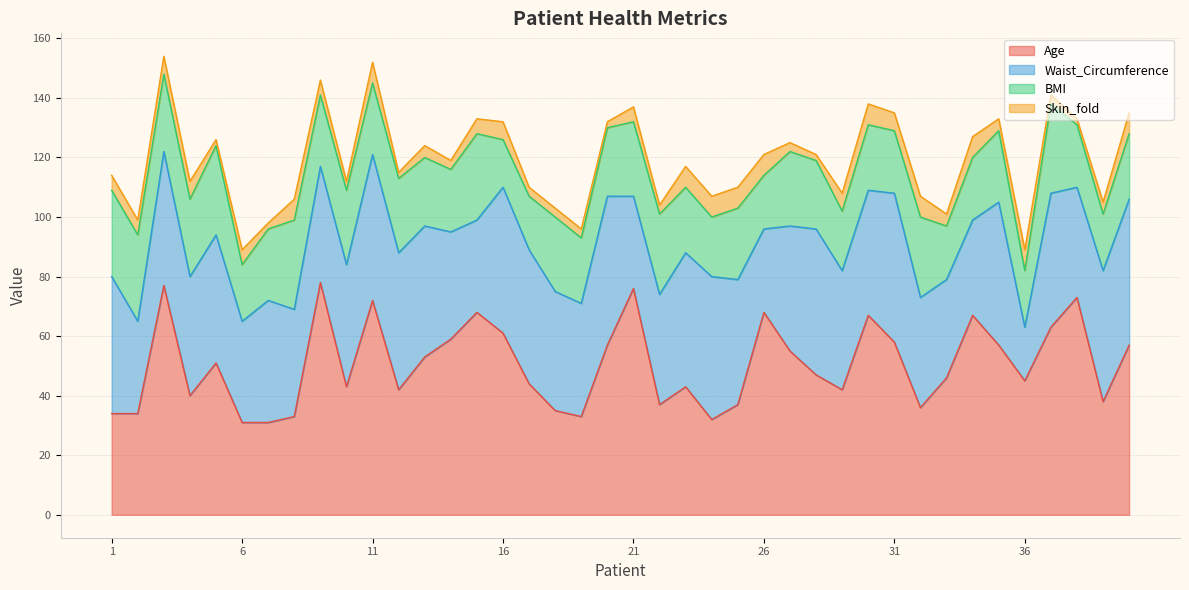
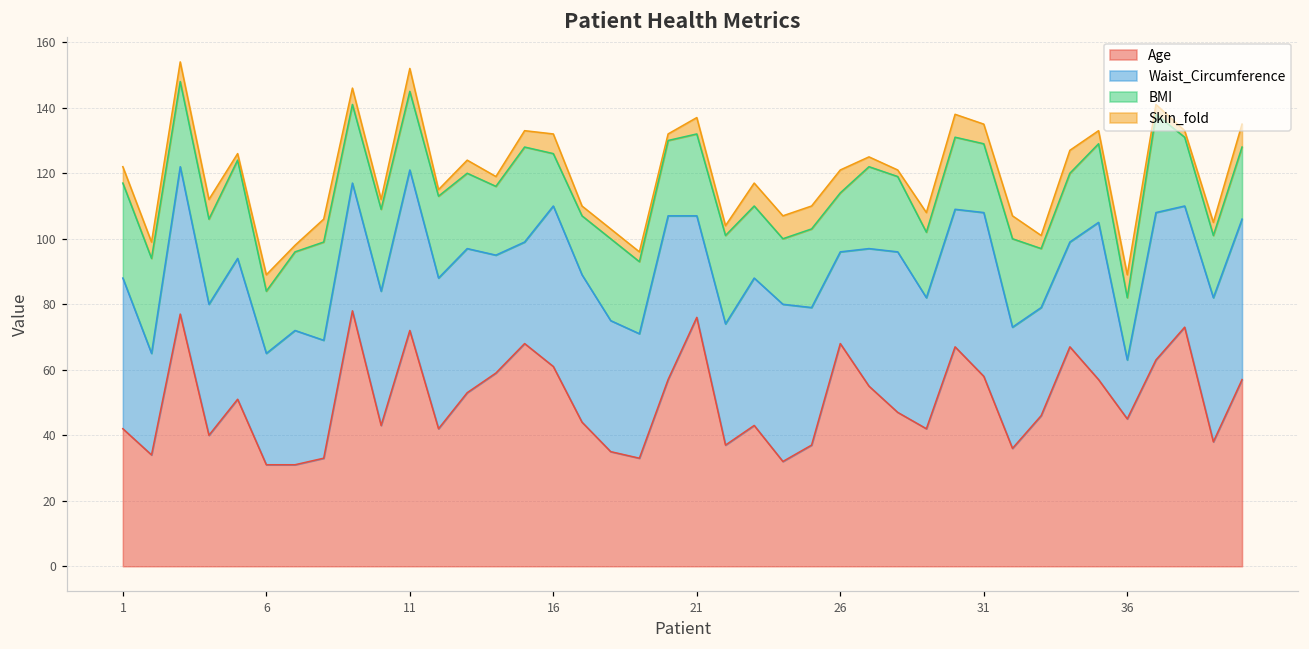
Age, 1: 34 -> 42
